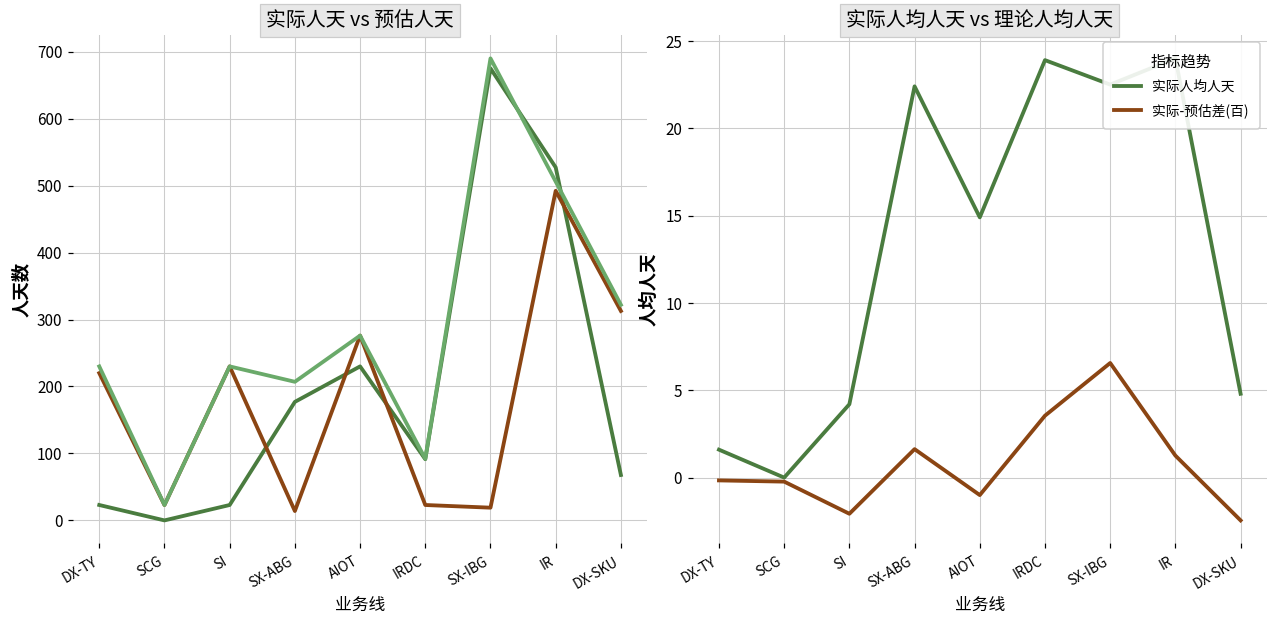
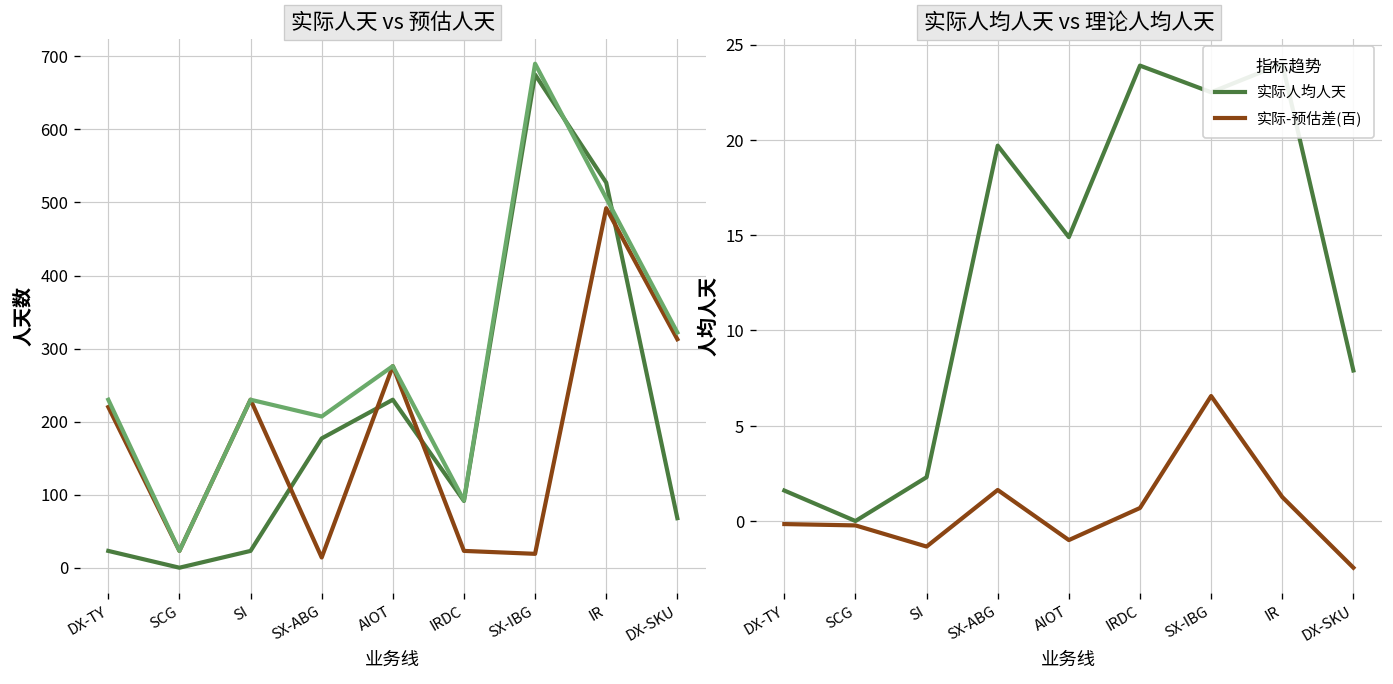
实际人均人天 vs 理论人均人天, 实际人均人天, SI: 4.2 -> 2.3
实际人均人天 vs 理论人均人天, 实际-预估差(百), SI: -2.1 -> -1.3
实际人均人天 vs 理论人均人天, 实际人均人天, SX-ABG: 22.4 -> 19.7
实际人均人天 vs 理论人均人天, 实际-预估差(百), IRDC: 3.5 -> 0.7
实际人均人天 vs 理论人均人天, 实际人均人天, DX-SKU: 4.8 -> 7.9
